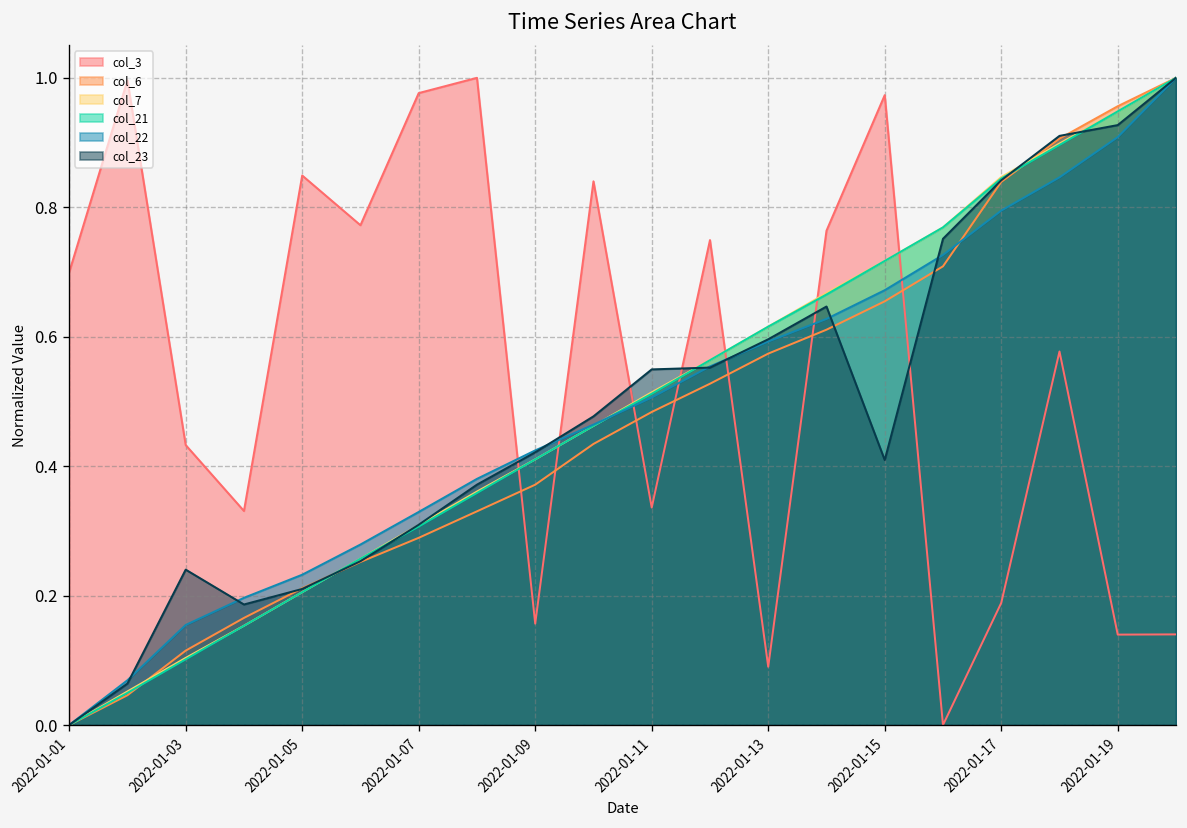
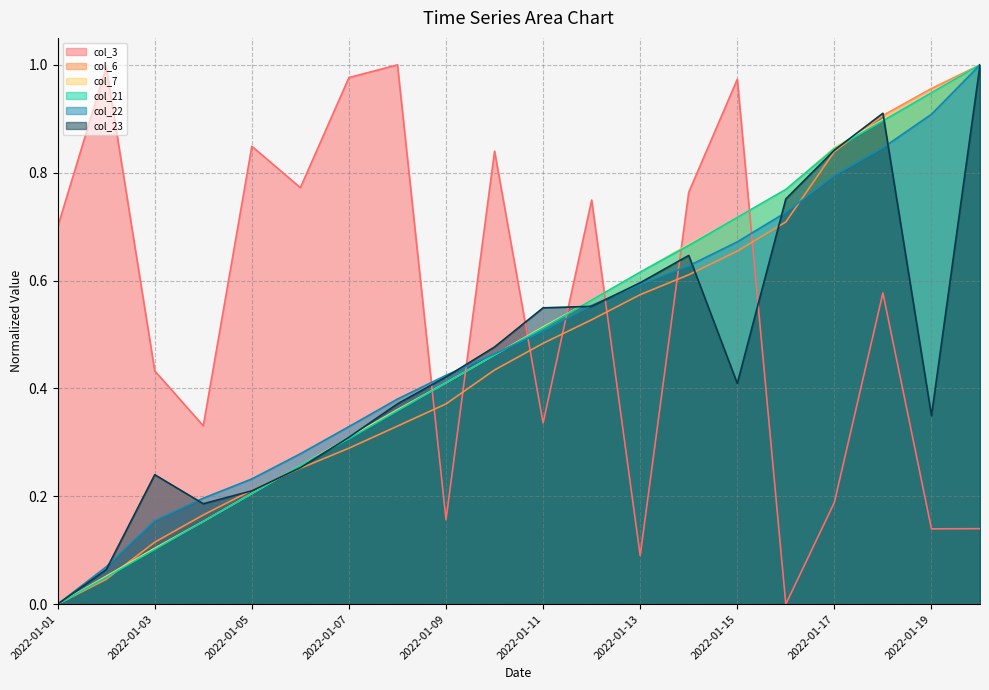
col_23, 2022-01-19: 0.93 -> 0.35
